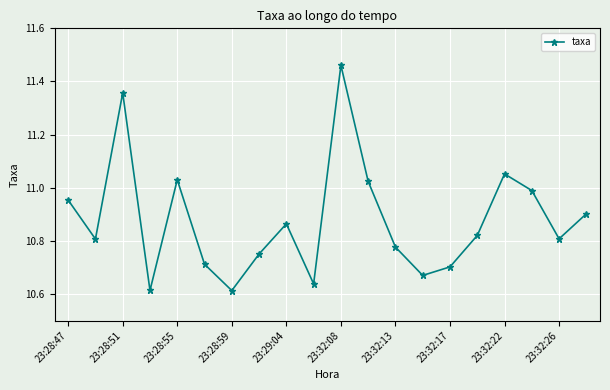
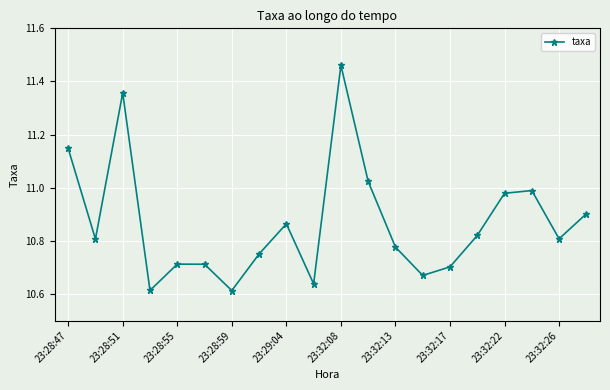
23:28:47: 10.95 -> 11.15
23:28:55: 11.03 -> 10.71
23:32:22: 11.05 -> 10.98
